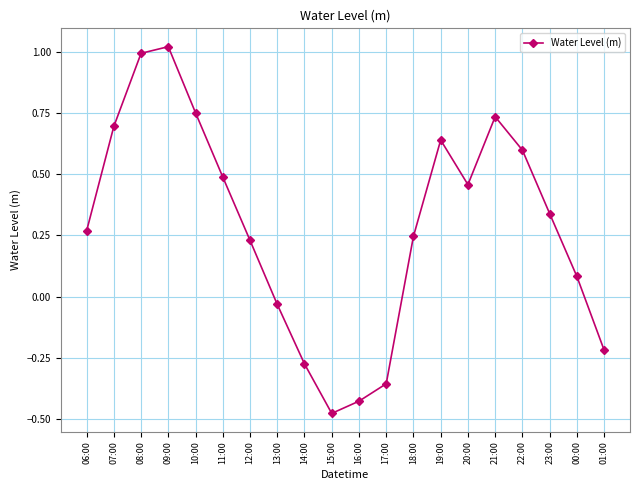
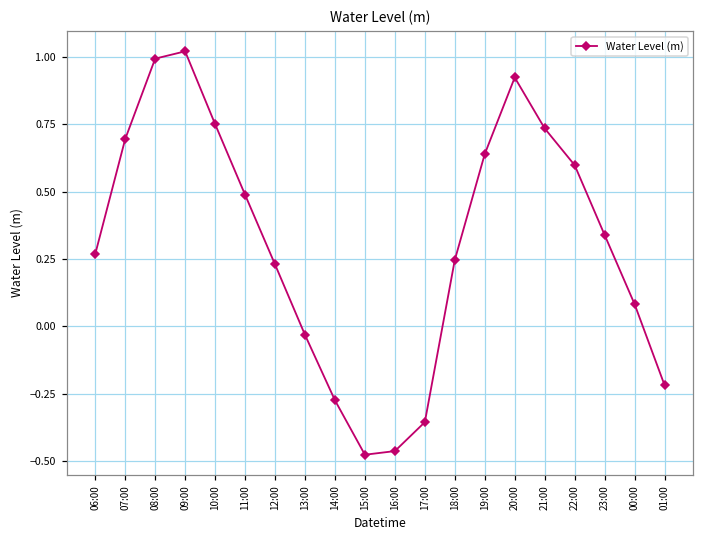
16:00: -0.43 -> -0.46
20:00: 0.46 -> 0.92
